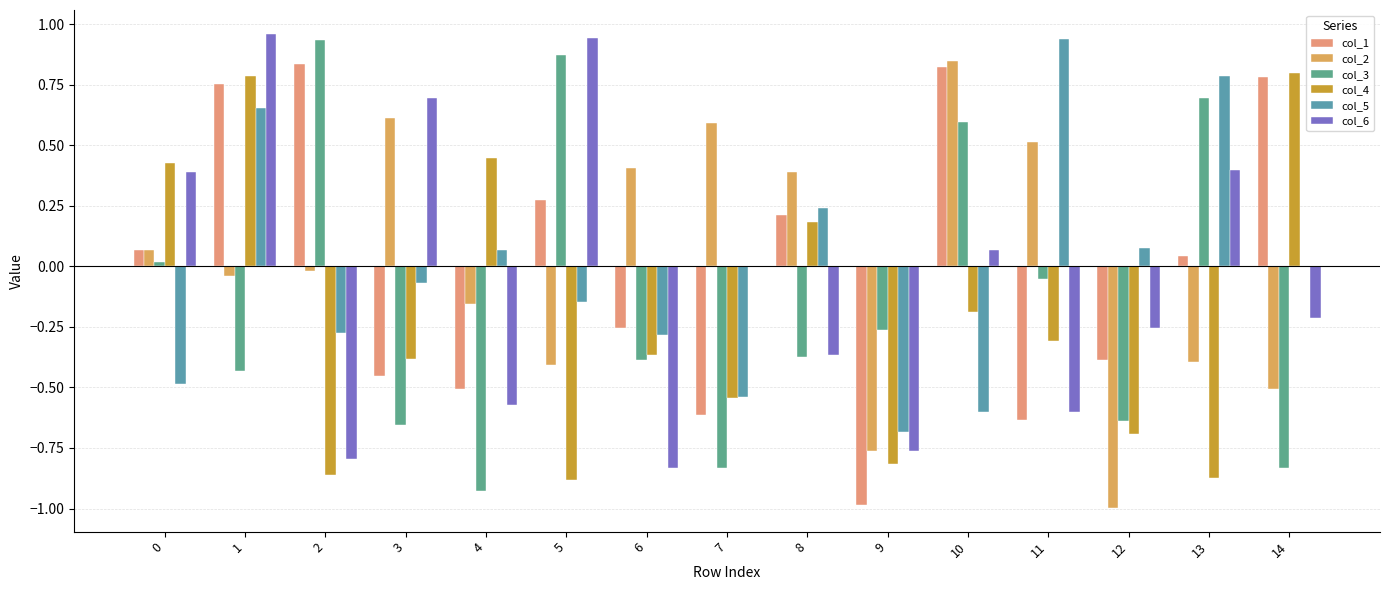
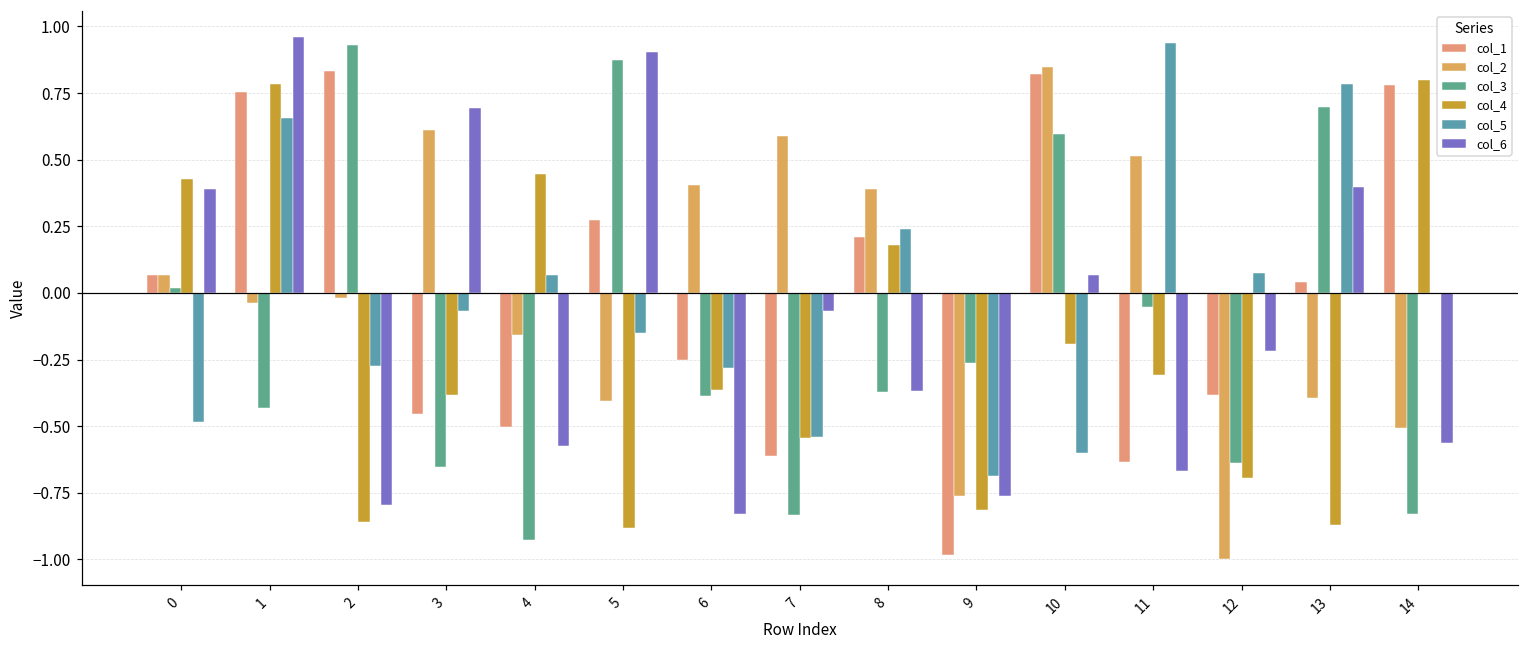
col_6, 5: 0.94 -> 0.90
col_6, 7: 0.00 -> -0.07
col_6, 11: -0.60 -> -0.67
col_6, 12: -0.25 -> -0.22
col_6, 14: -0.21 -> -0.56
